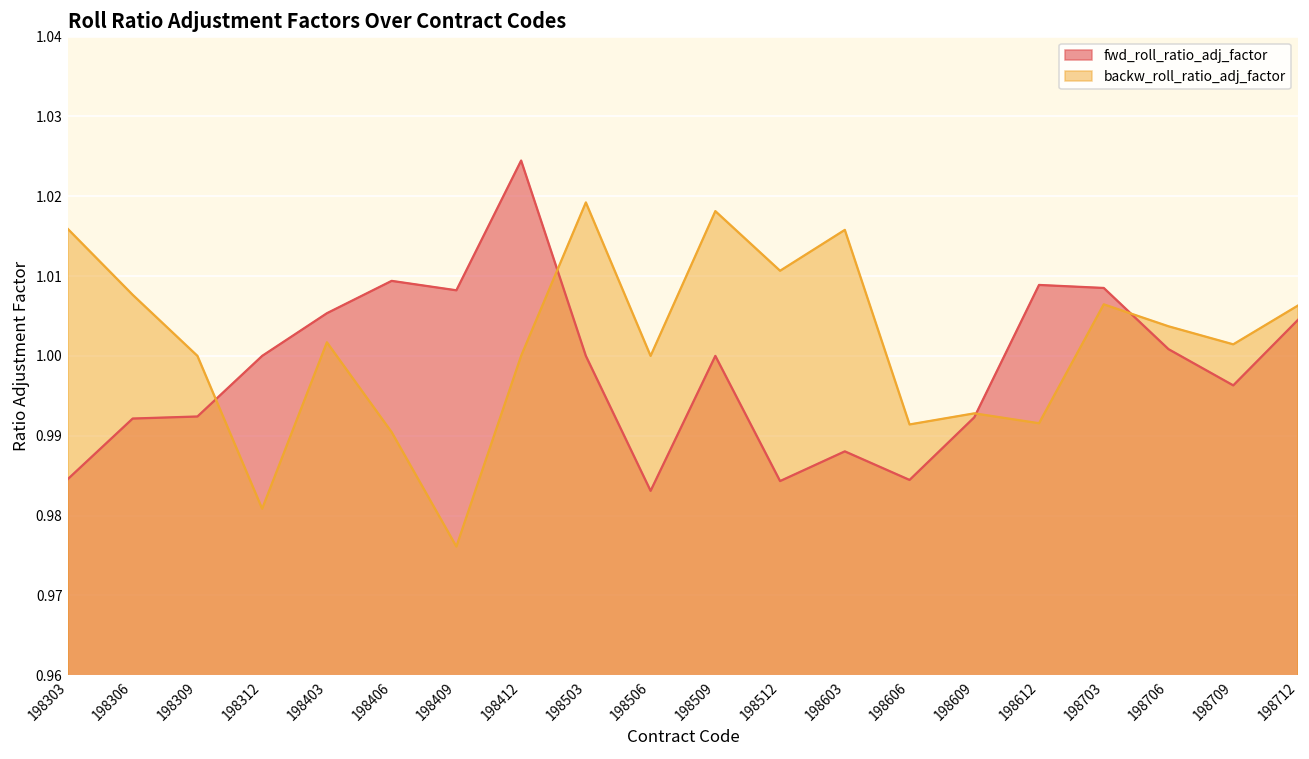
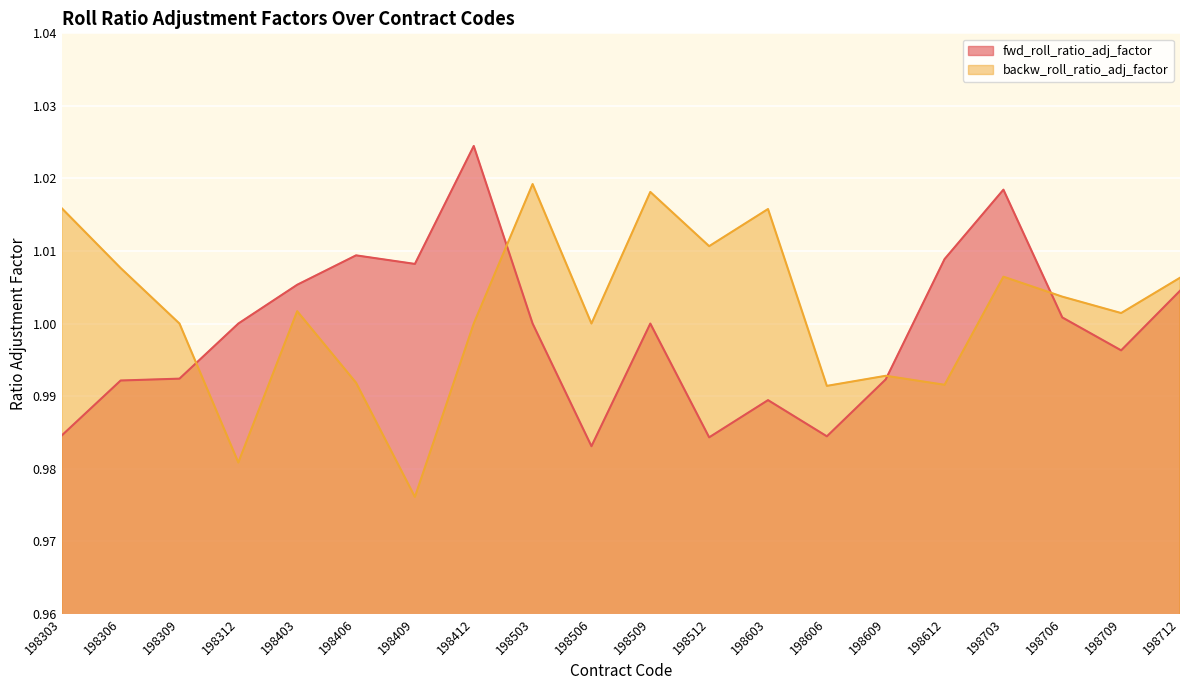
backw_roll_ratio_adj_factor, 198406: 0.990 -> 0.992
fwd_roll_ratio_adj_factor, 198603: 0.988 -> 0.989
fwd_roll_ratio_adj_factor, 198703: 1.009 -> 1.018
